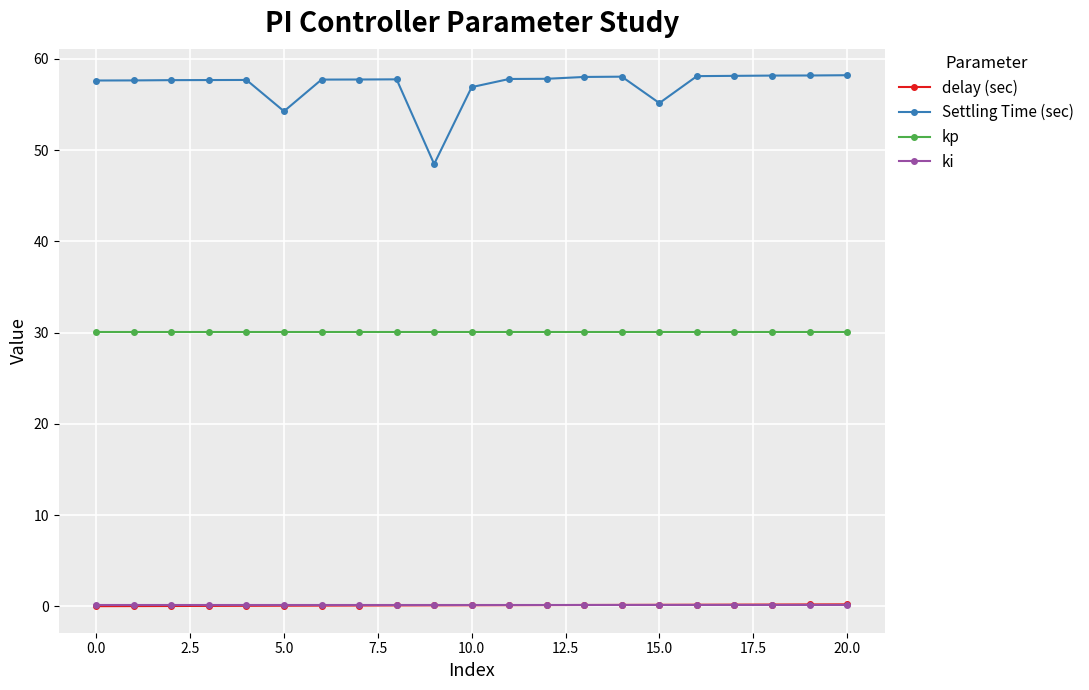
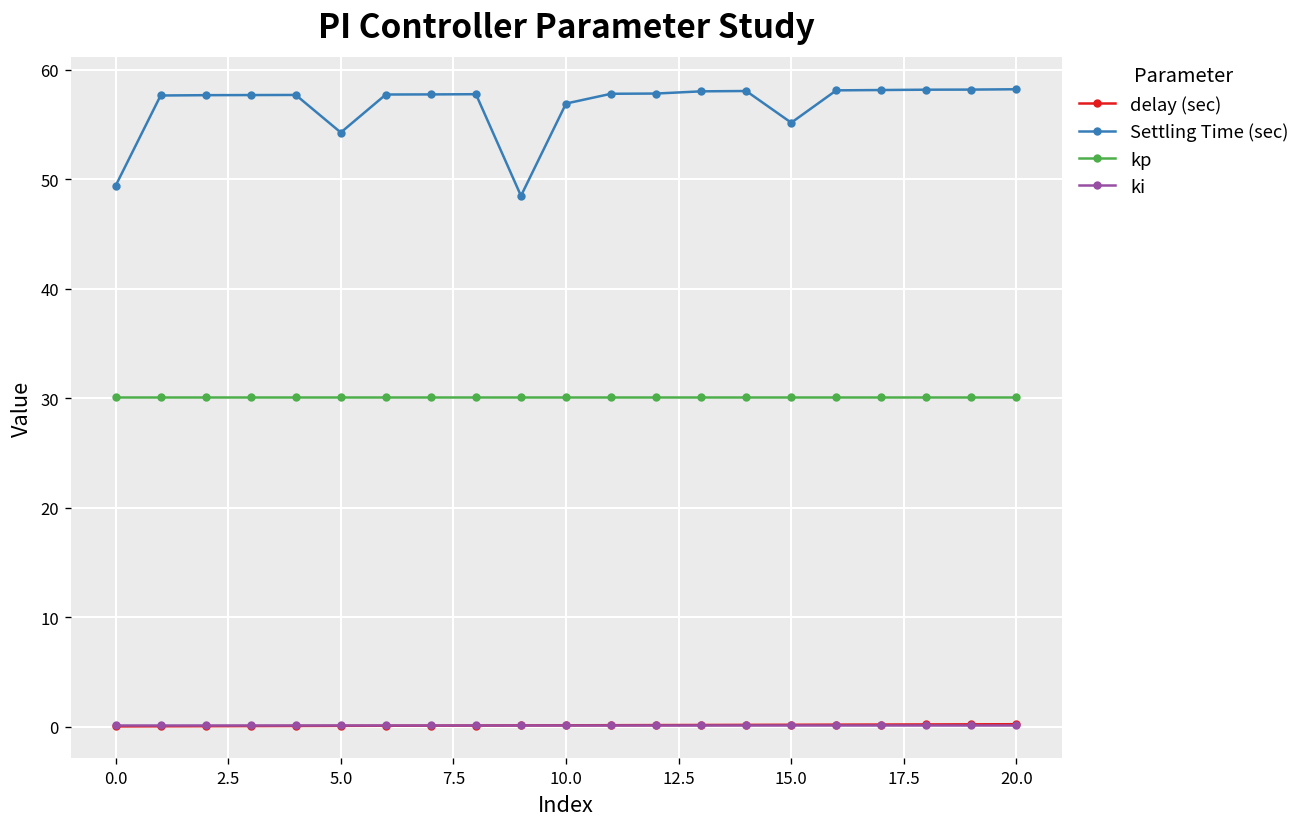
Settling Time (sec), 0.0: 58 -> 49
